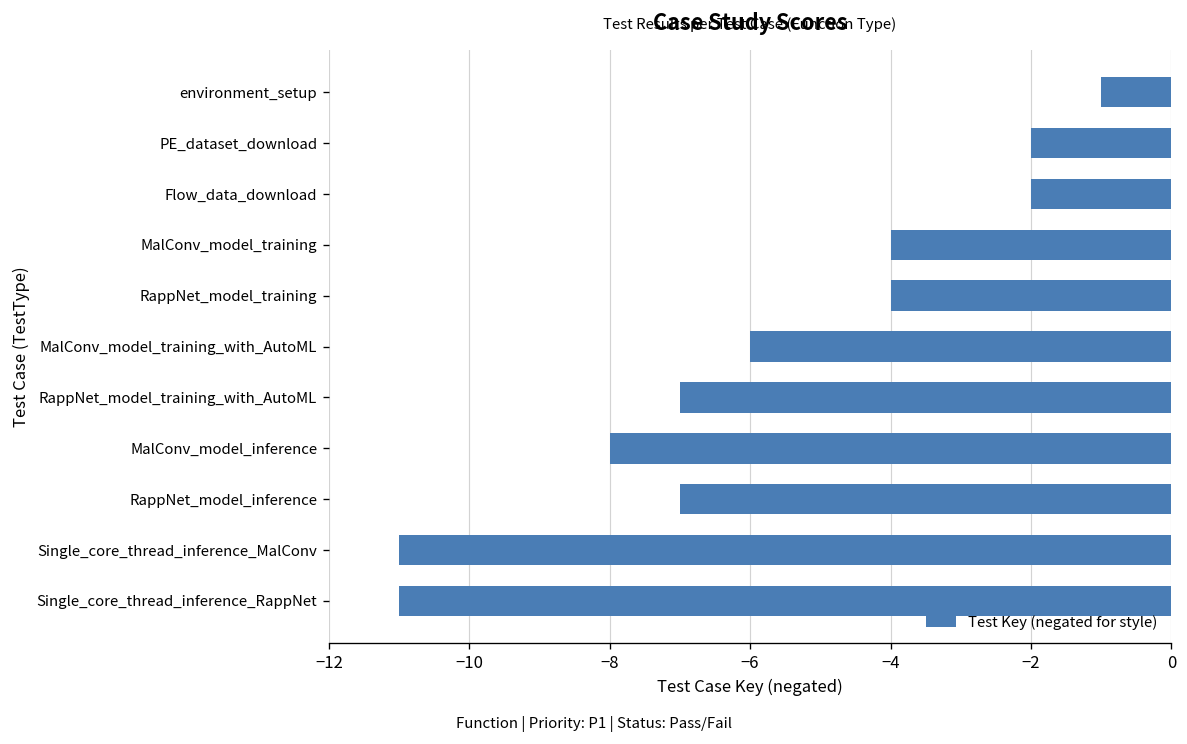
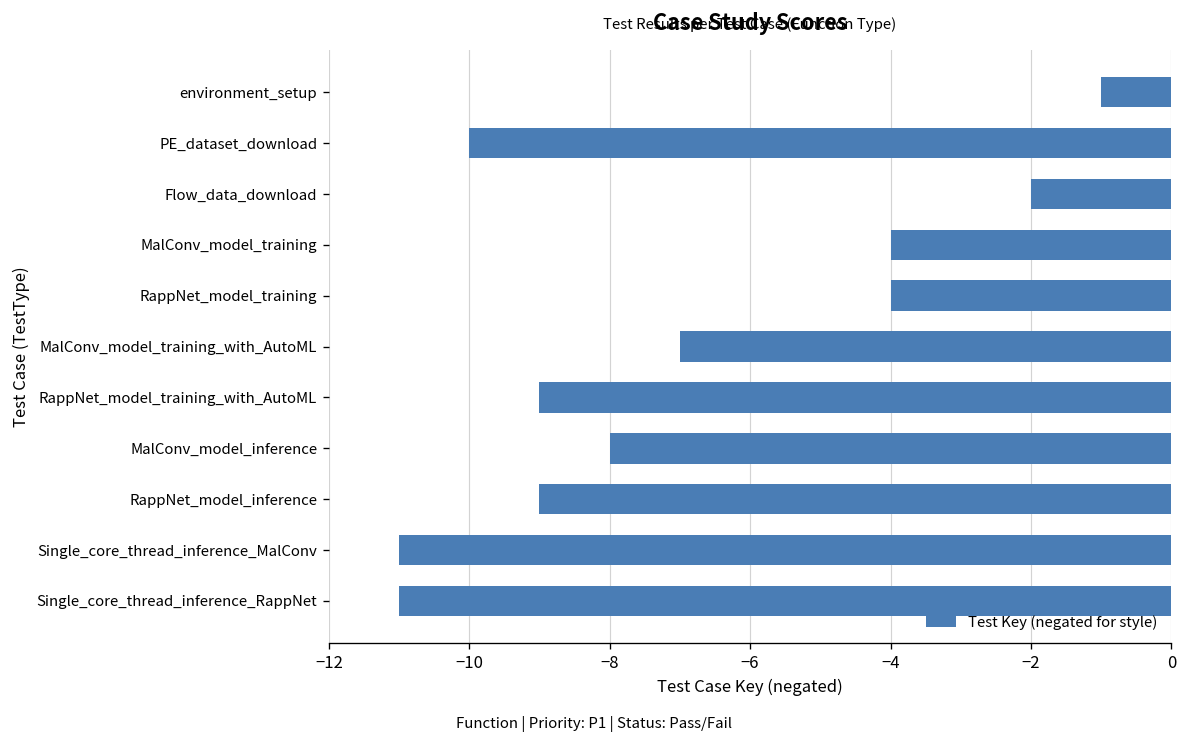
PE_dataset_download: -2.0 -> -10.0
MalConv_model_training_with_AutoML: -6.0 -> -7.0
RappNet_model_training_with_AutoML: -7.0 -> -9.0
RappNet_model_inference: -7.0 -> -9.0
